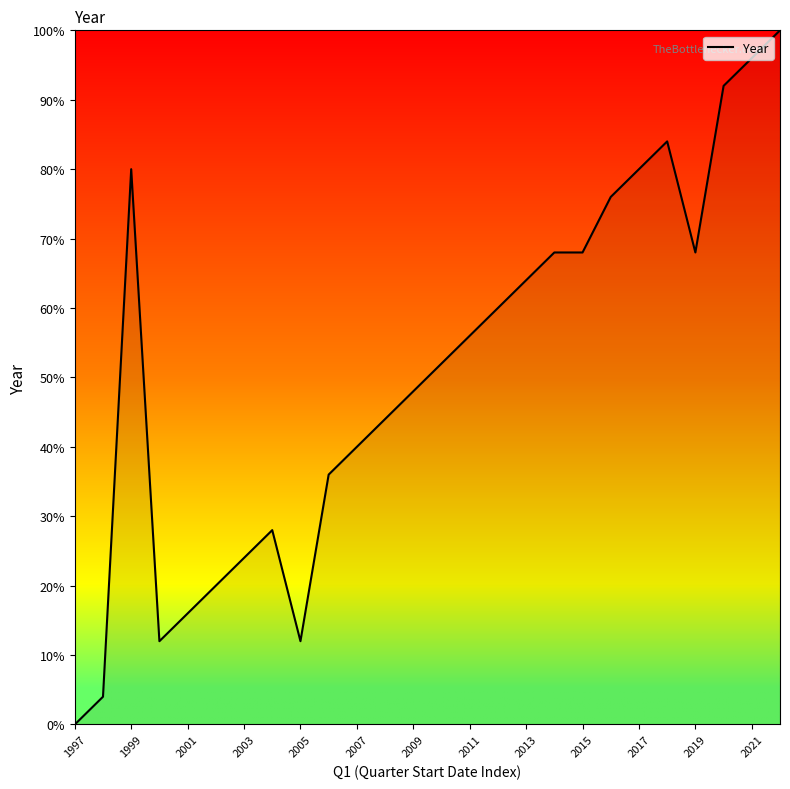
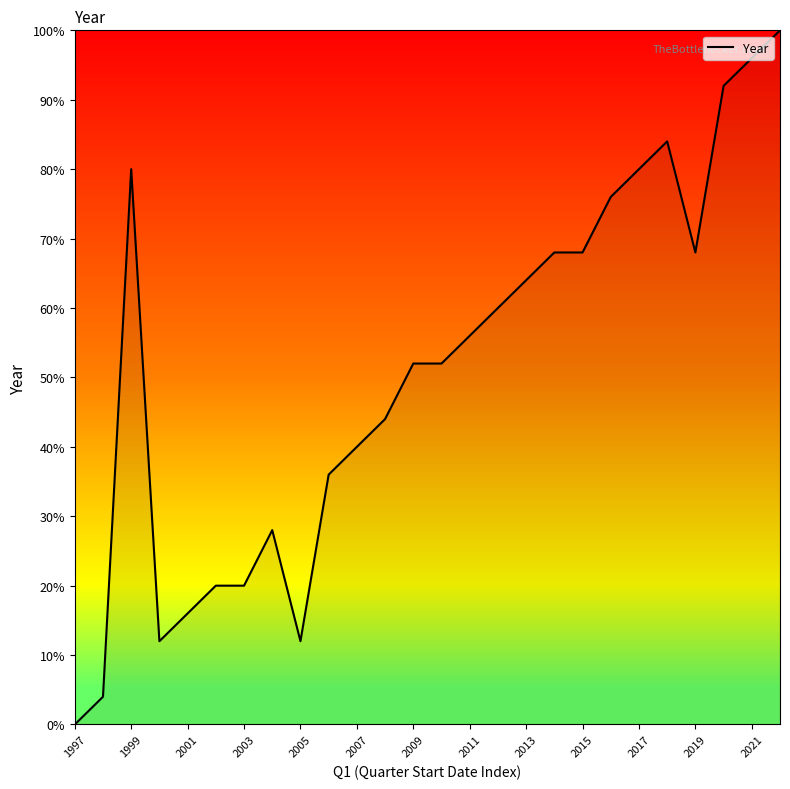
2003: 24% -> 20%
2009: 48% -> 52%
